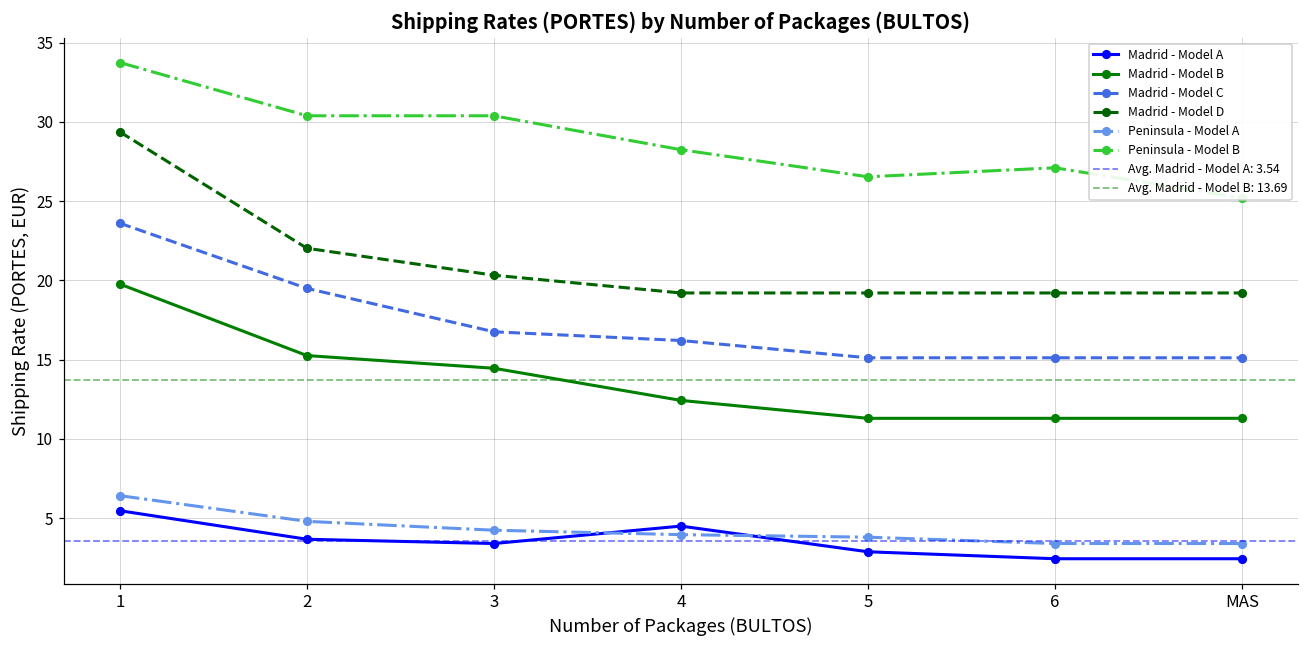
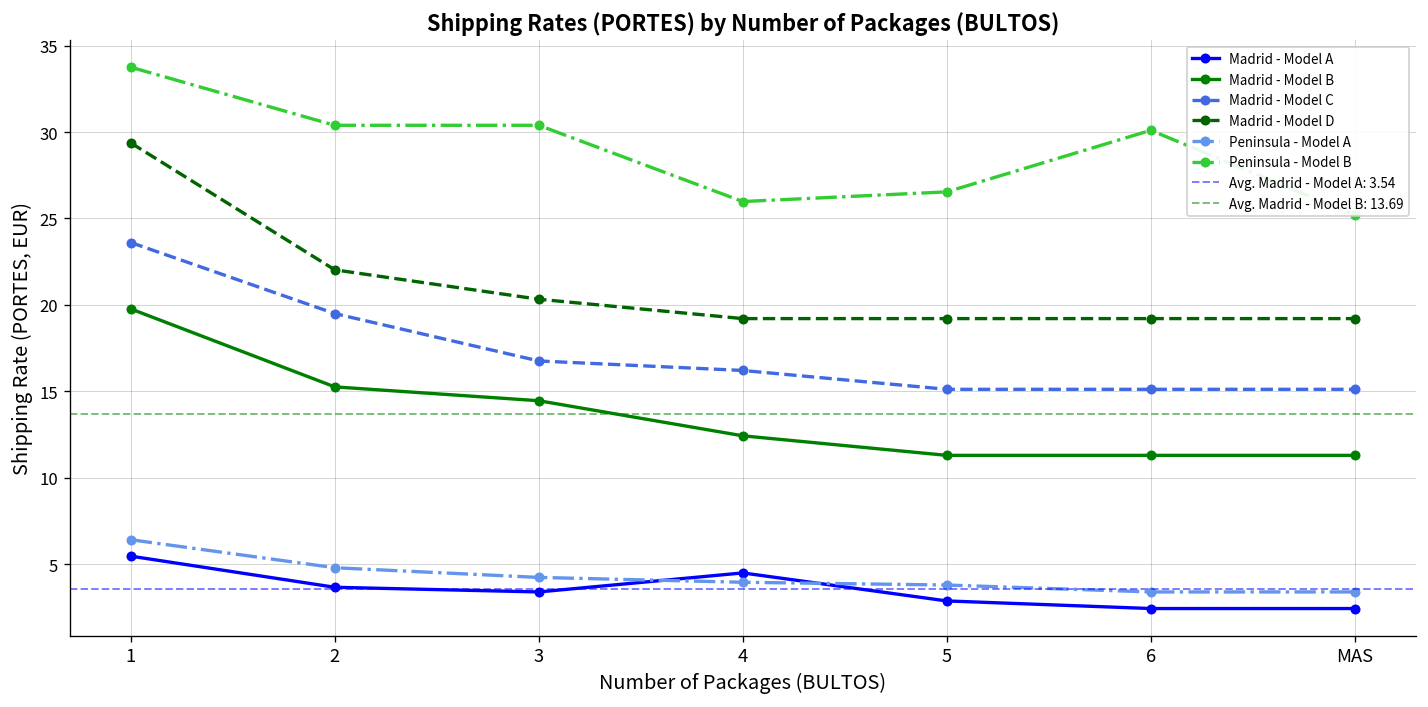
Peninsula - Model B, 4: 28.3 -> 26.0
Peninsula - Model B, 6: 27.1 -> 30.1
